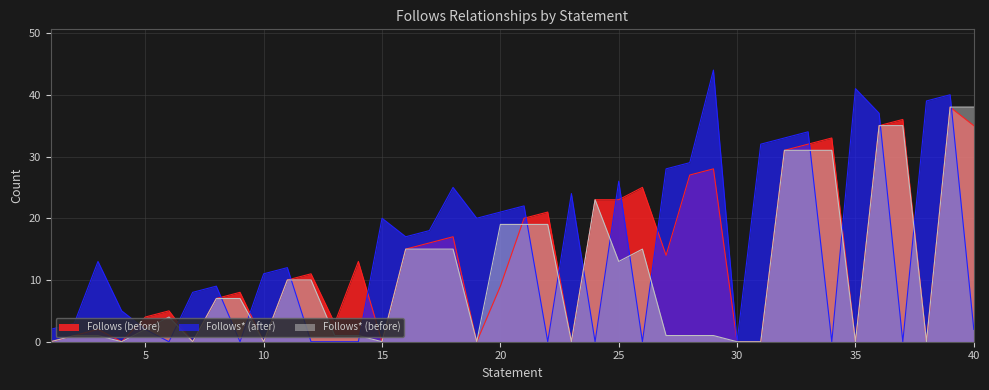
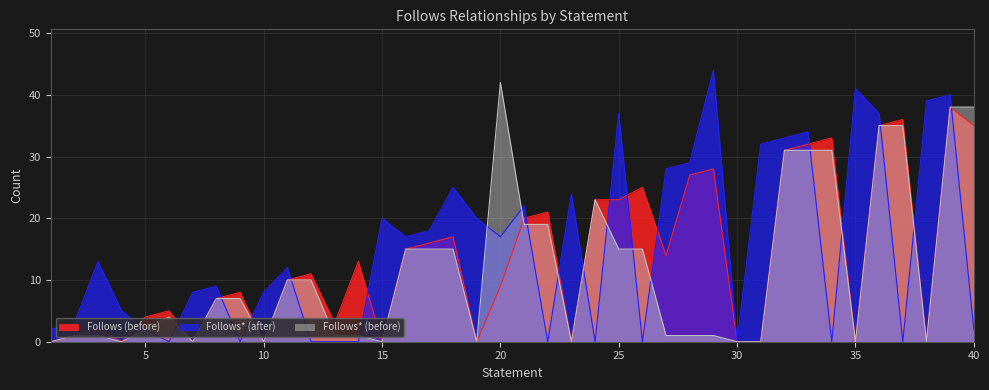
Follows* (after), 10: 11 -> 8
Follows* (after), 20: 21 -> 17
Follows* (before), 20: 19 -> 42
Follows* (after), 25: 26 -> 37
Follows* (before), 25: 13 -> 15
